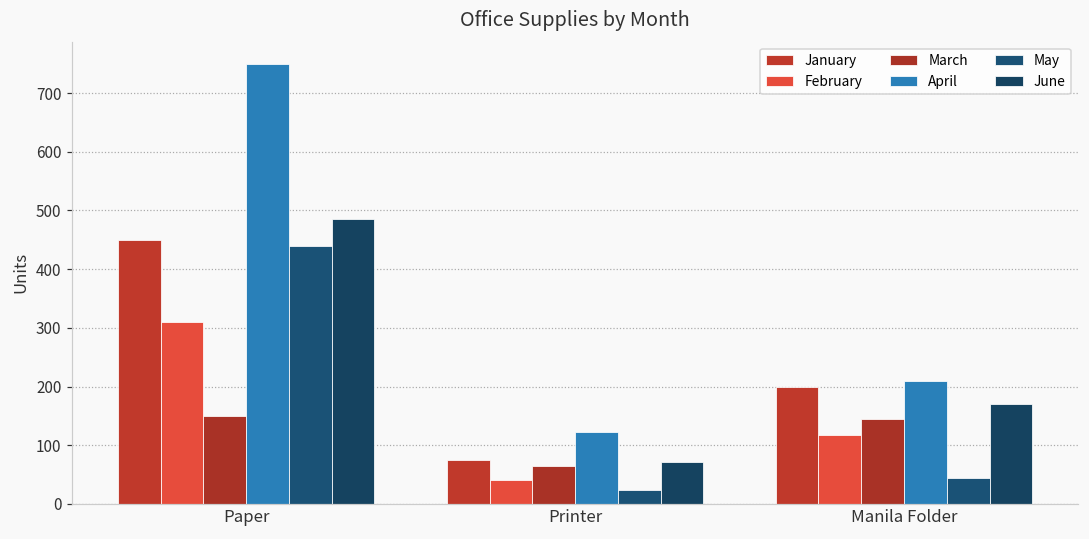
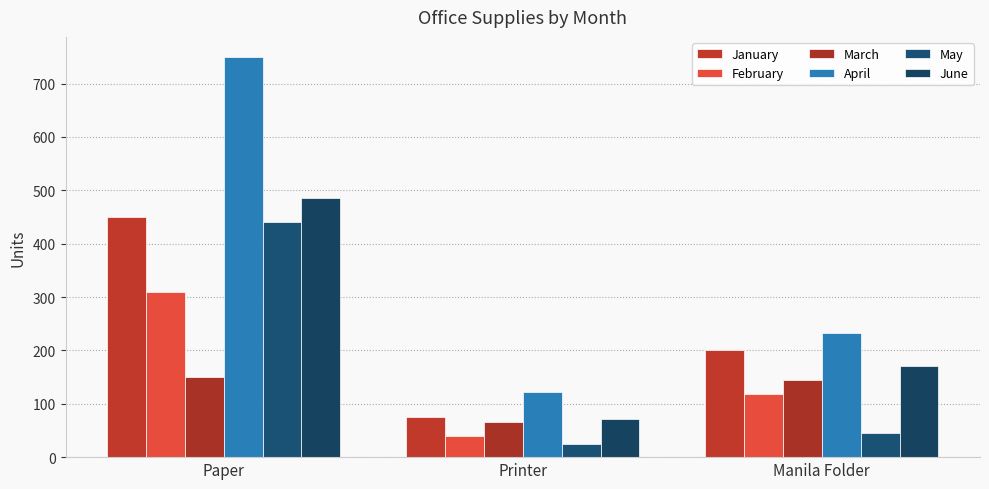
April, Manila Folder: 210 -> 230
